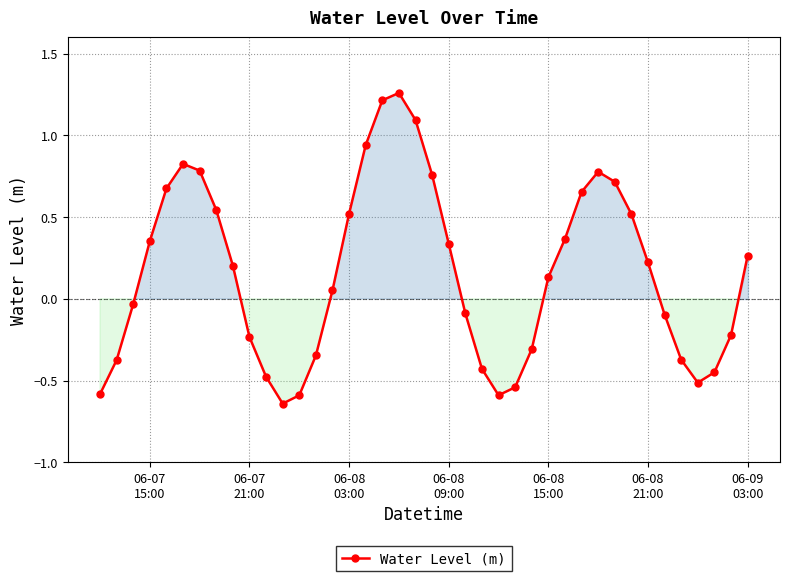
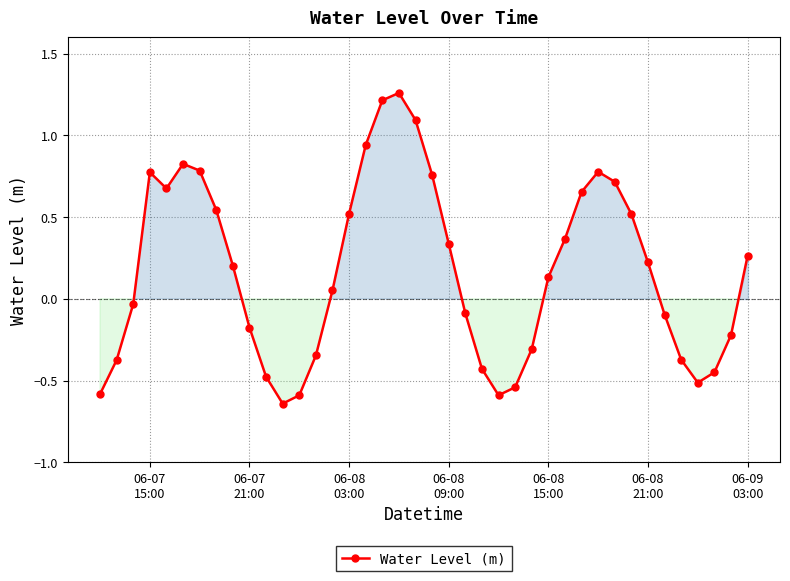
06-07 15:00: 0.35 -> 0.77
06-07 21:00: -0.23 -> -0.17
